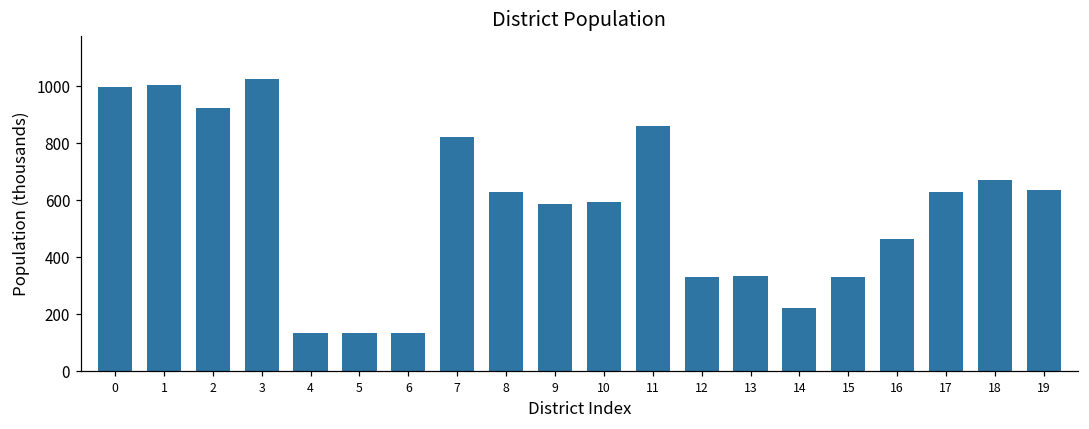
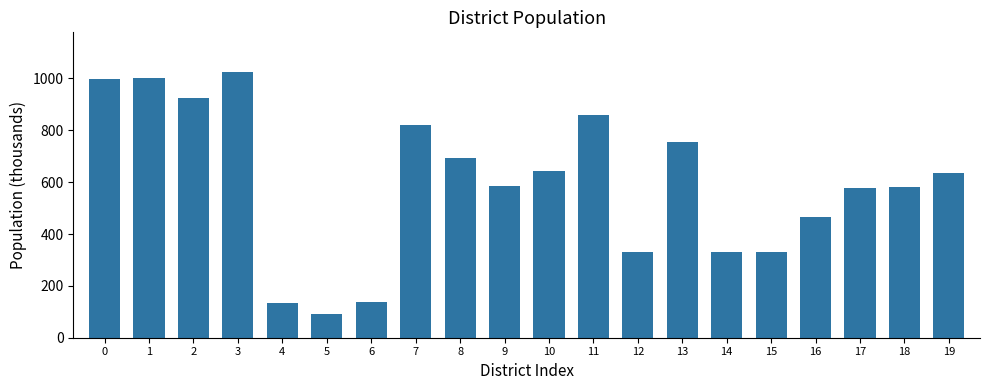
5: 140 -> 90
8: 630 -> 690
10: 600 -> 640
13: 330 -> 760
14: 220 -> 330
17: 630 -> 580
18: 670 -> 580
